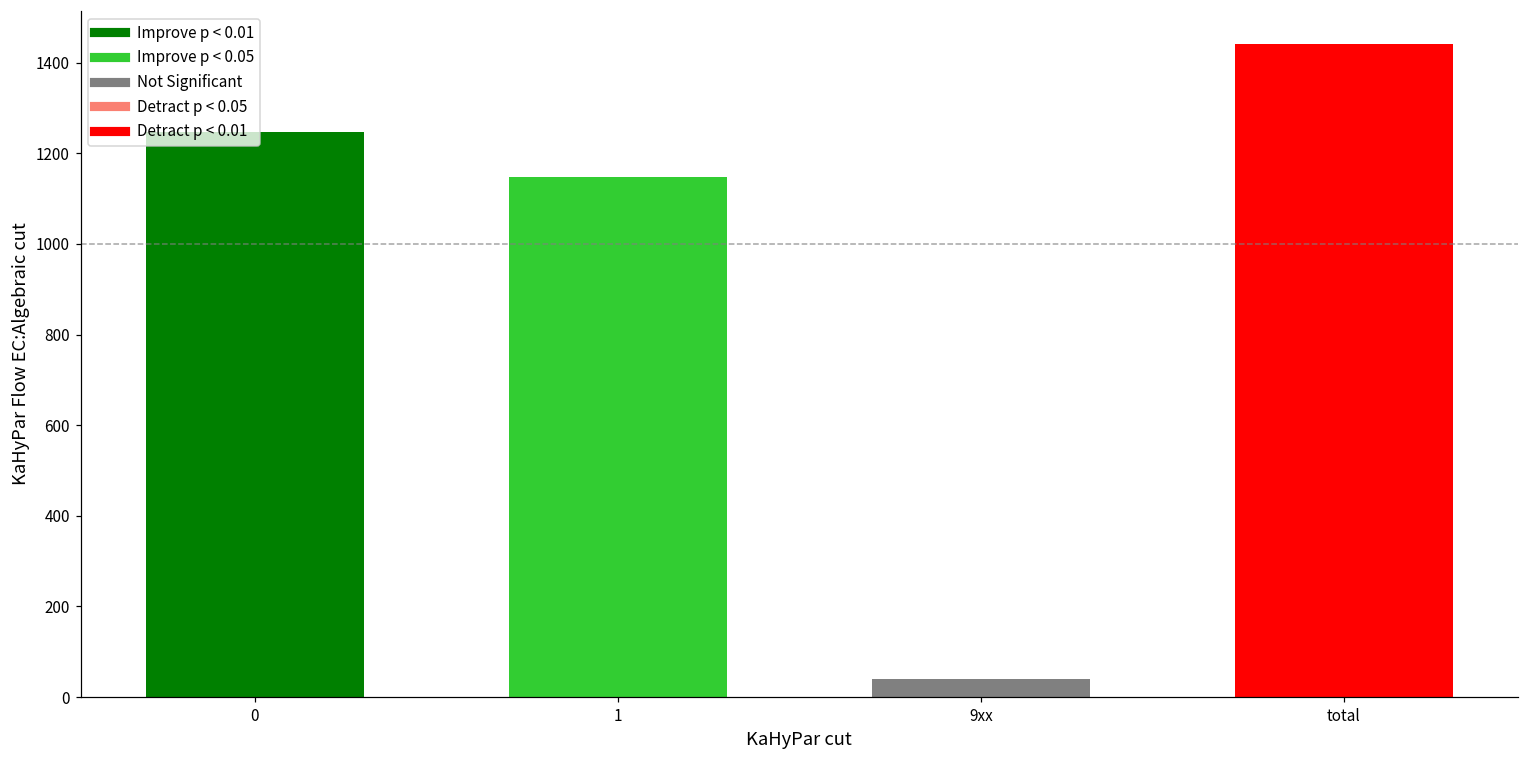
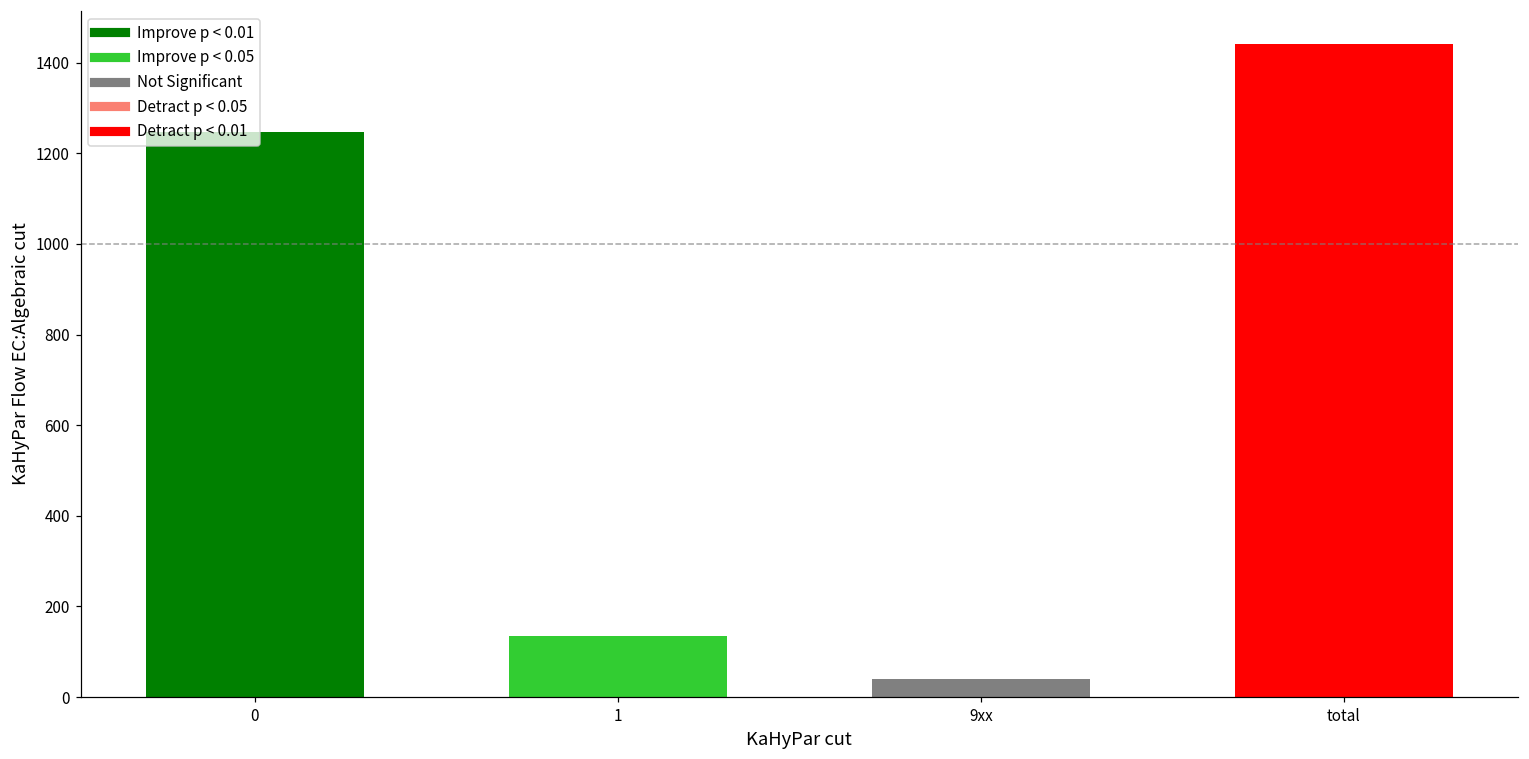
1: 1150 -> 140
